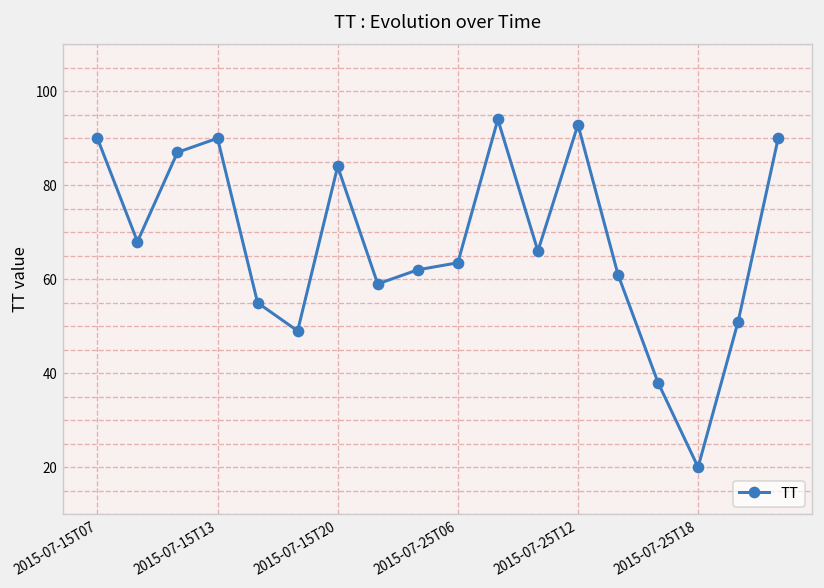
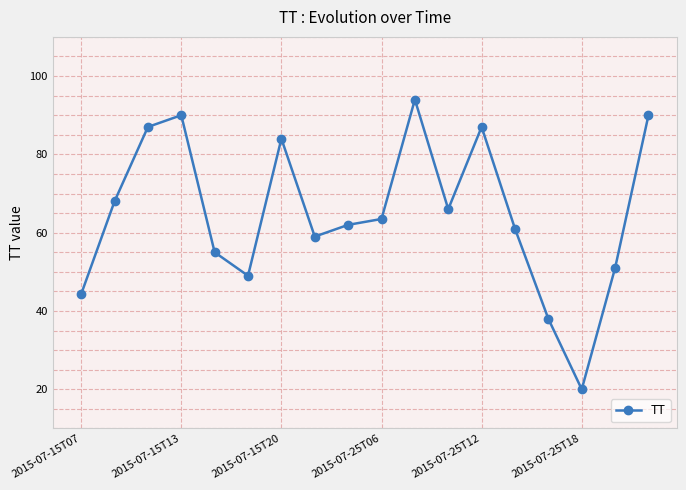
2015-07-15T07: 90 -> 44
2015-07-25T12: 93 -> 87
